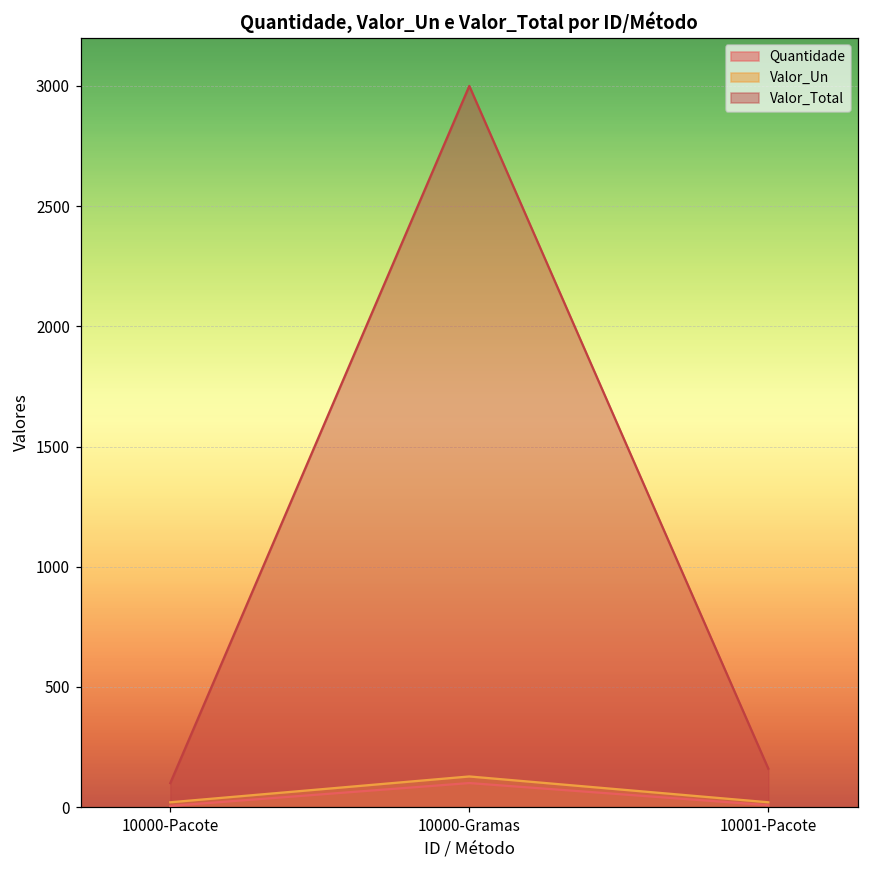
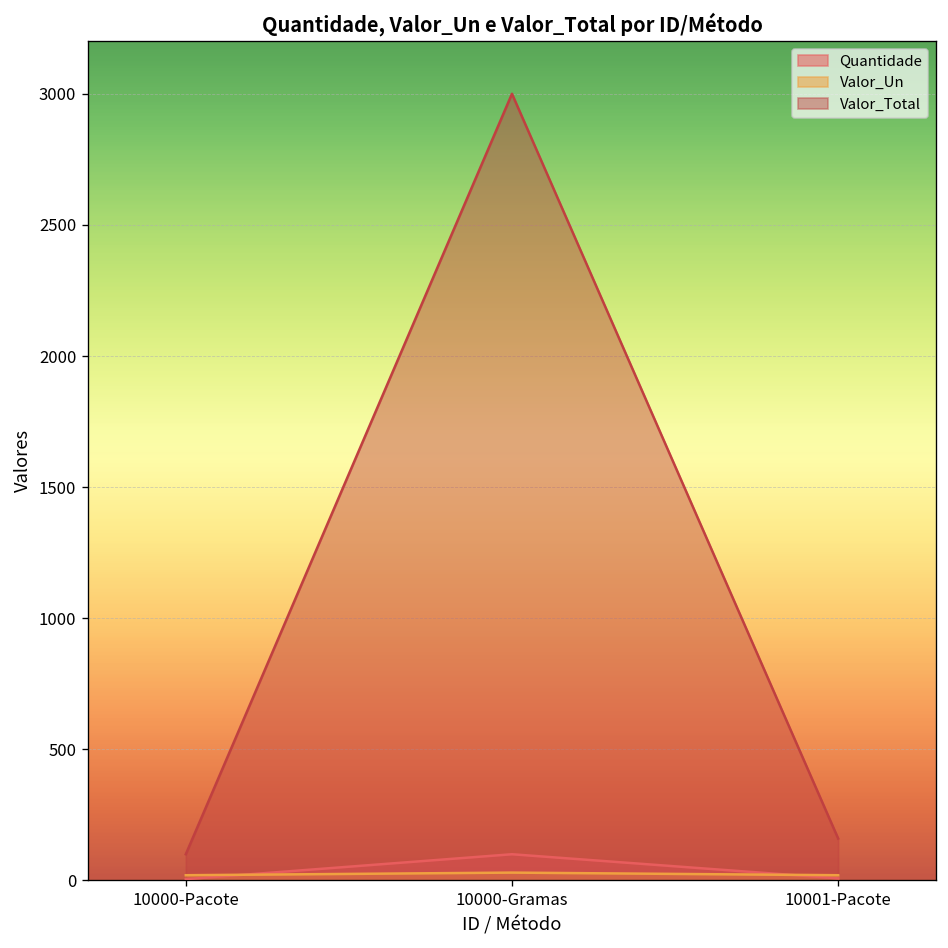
Valor_Un, 10000-Gramas: 130 -> 30
